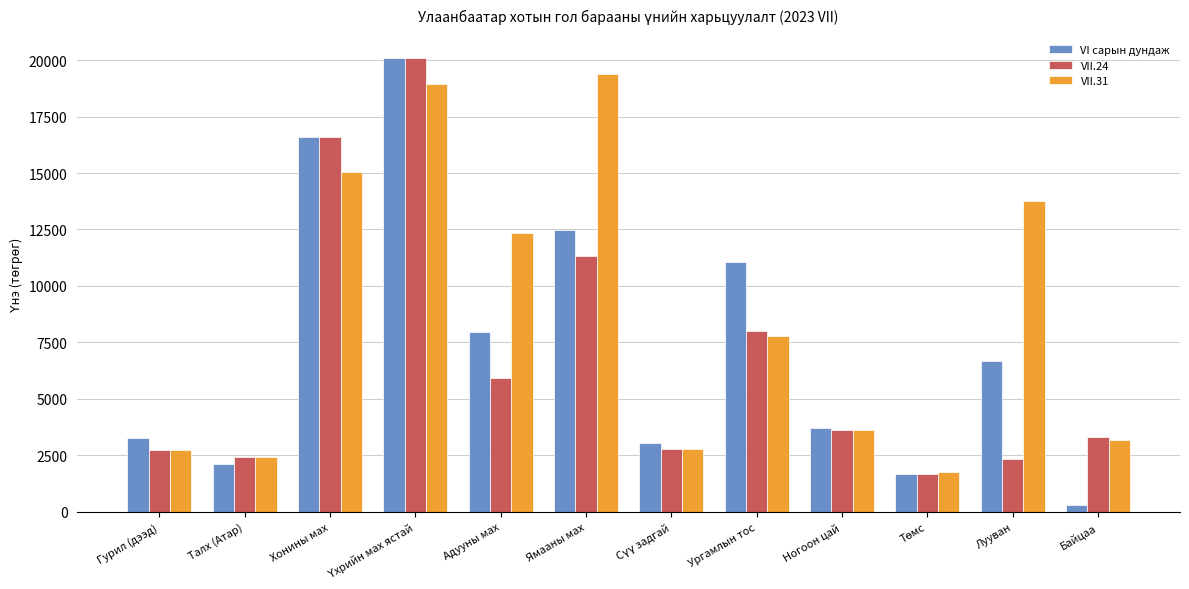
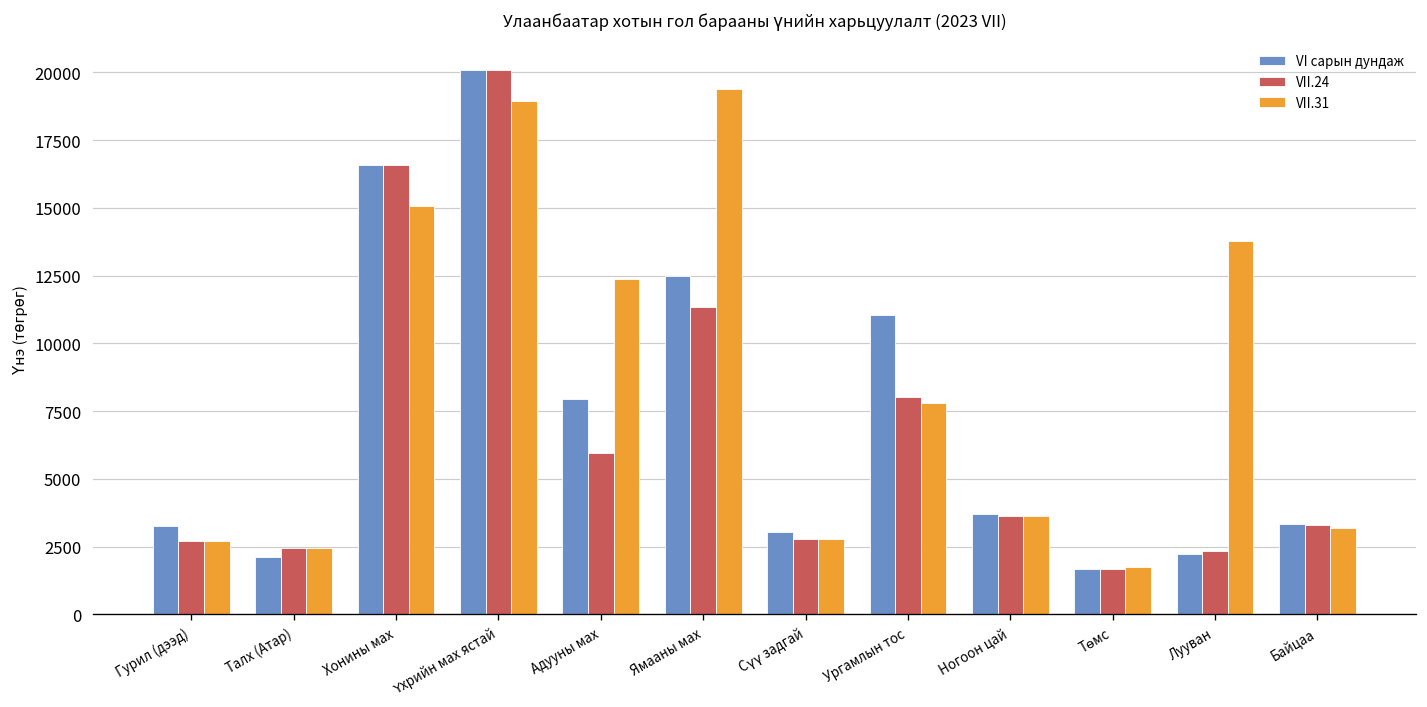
VI сарын дундаж, Лууван: 6700 -> 2200
VI сарын дундаж, Байцаа: 300 -> 3300
